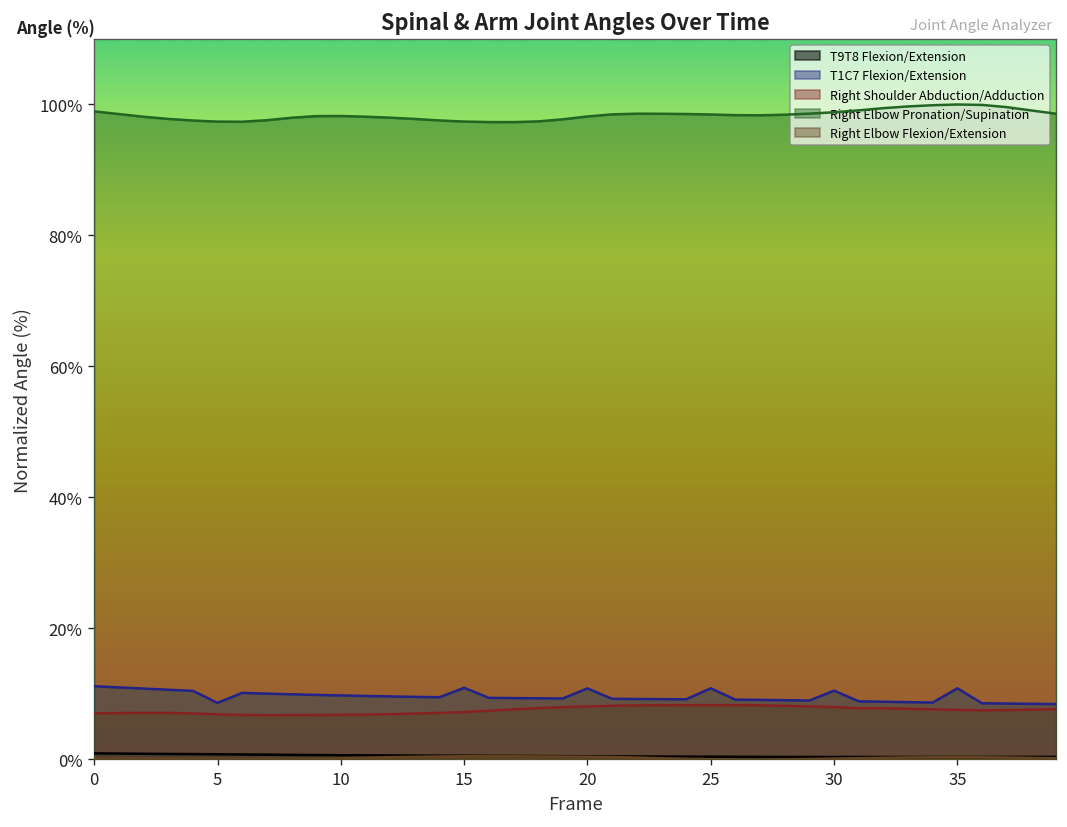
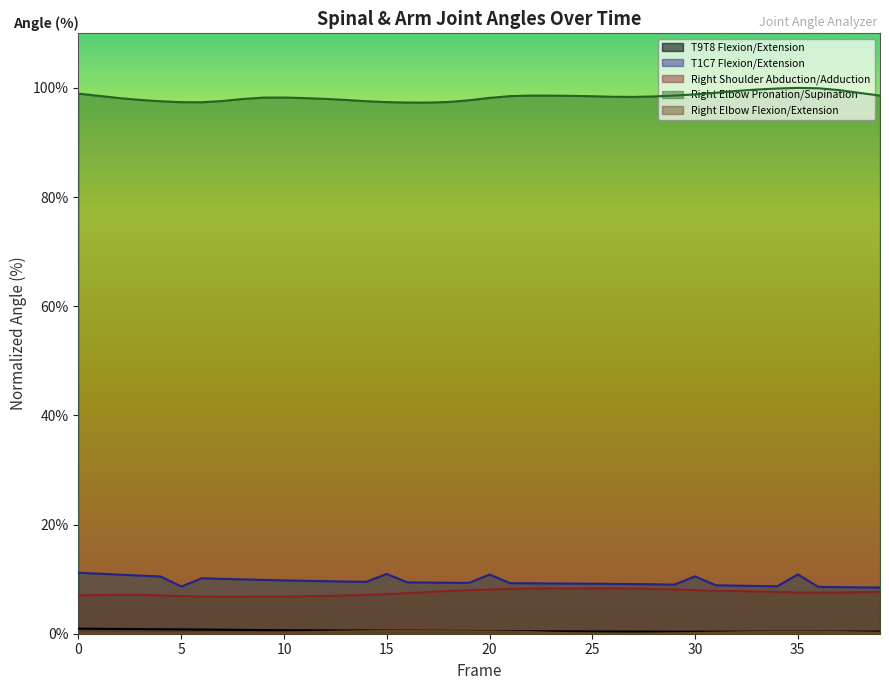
T1C7 Flexion/Extension, 25: 11% -> 9%
